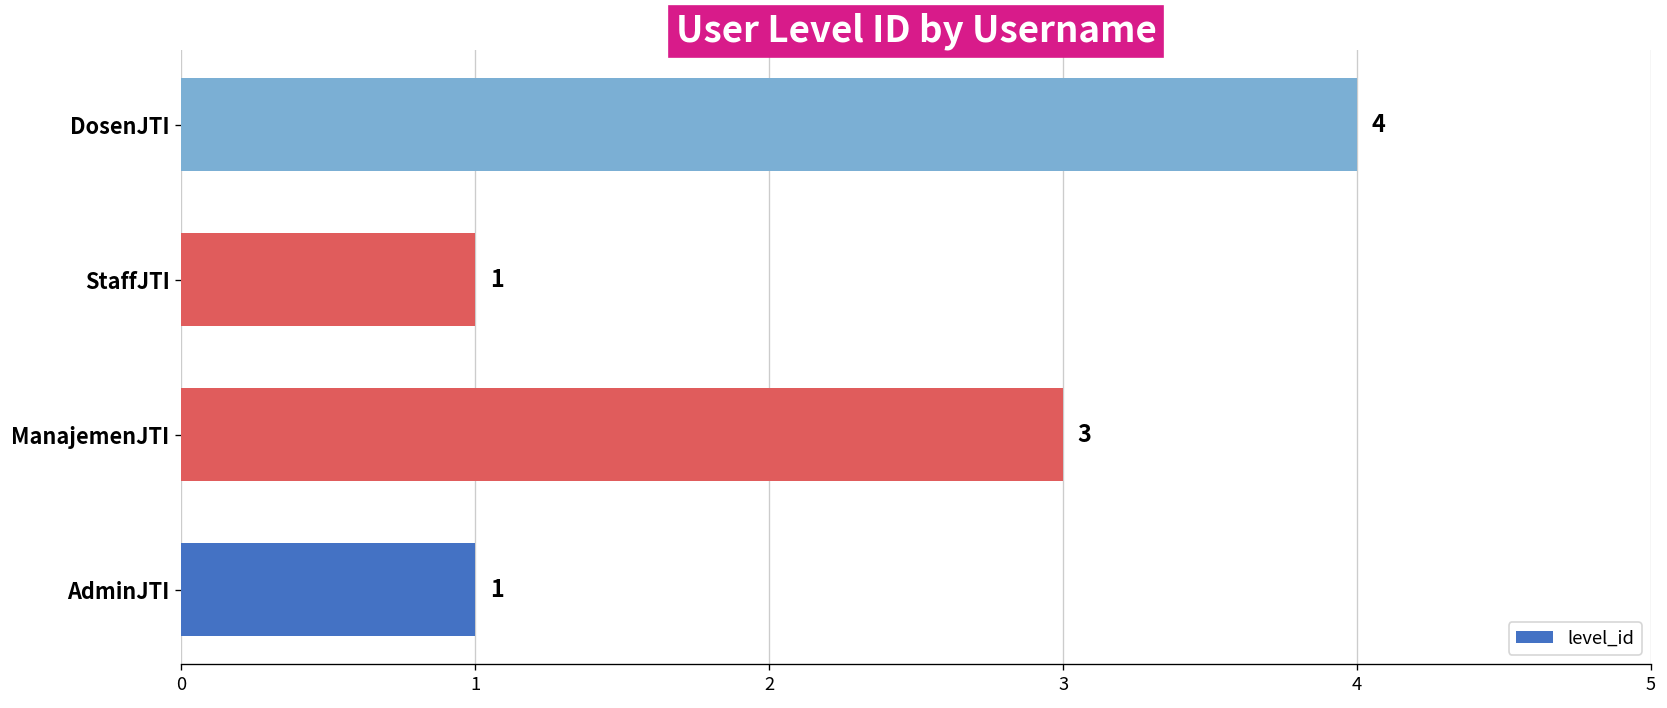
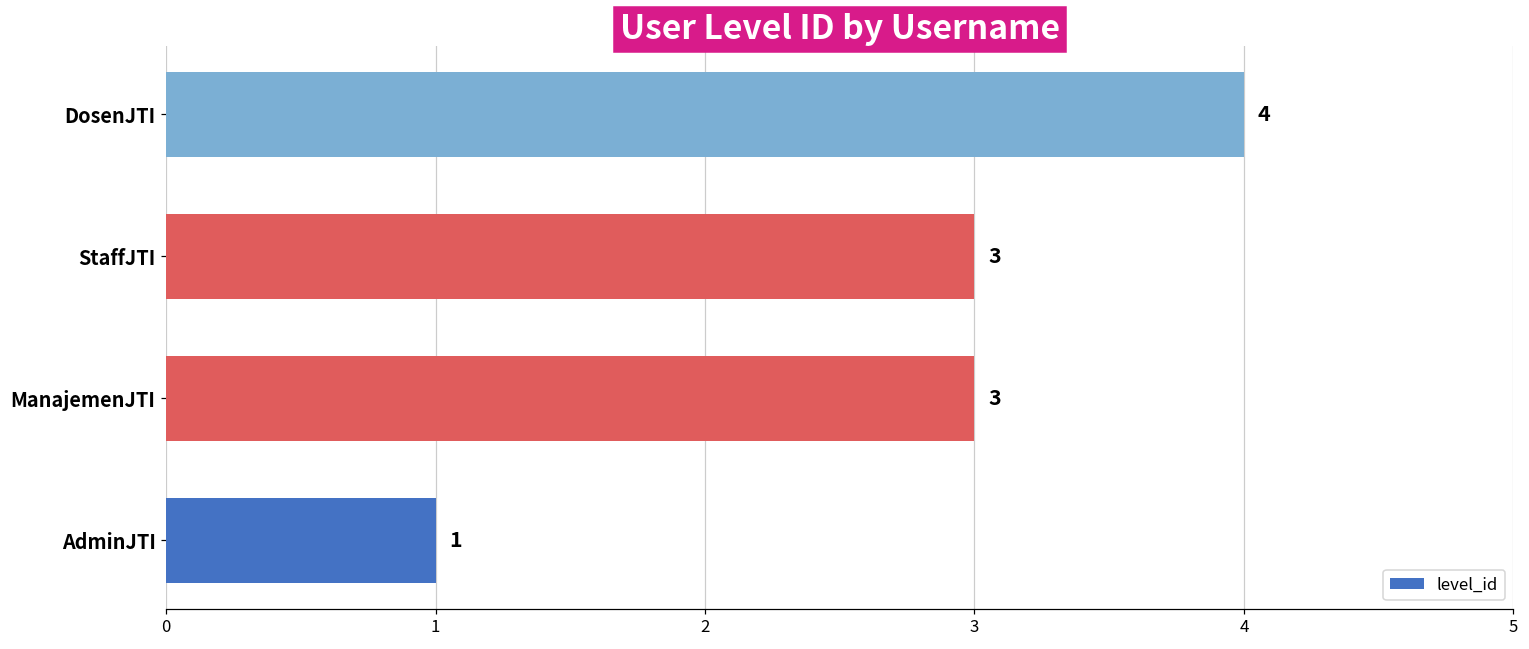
StaffJTI: 1 -> 3
